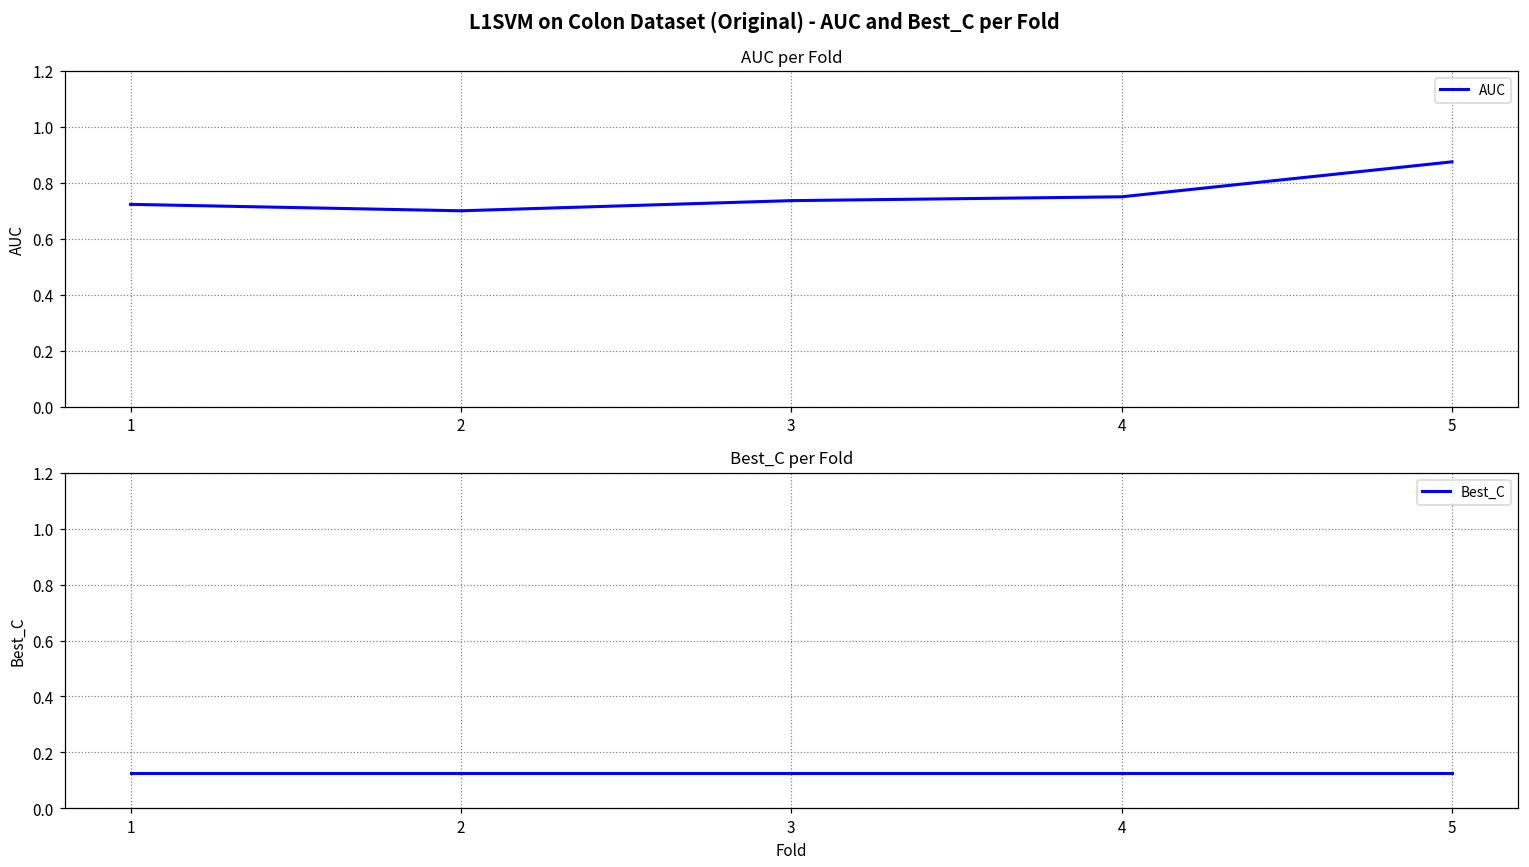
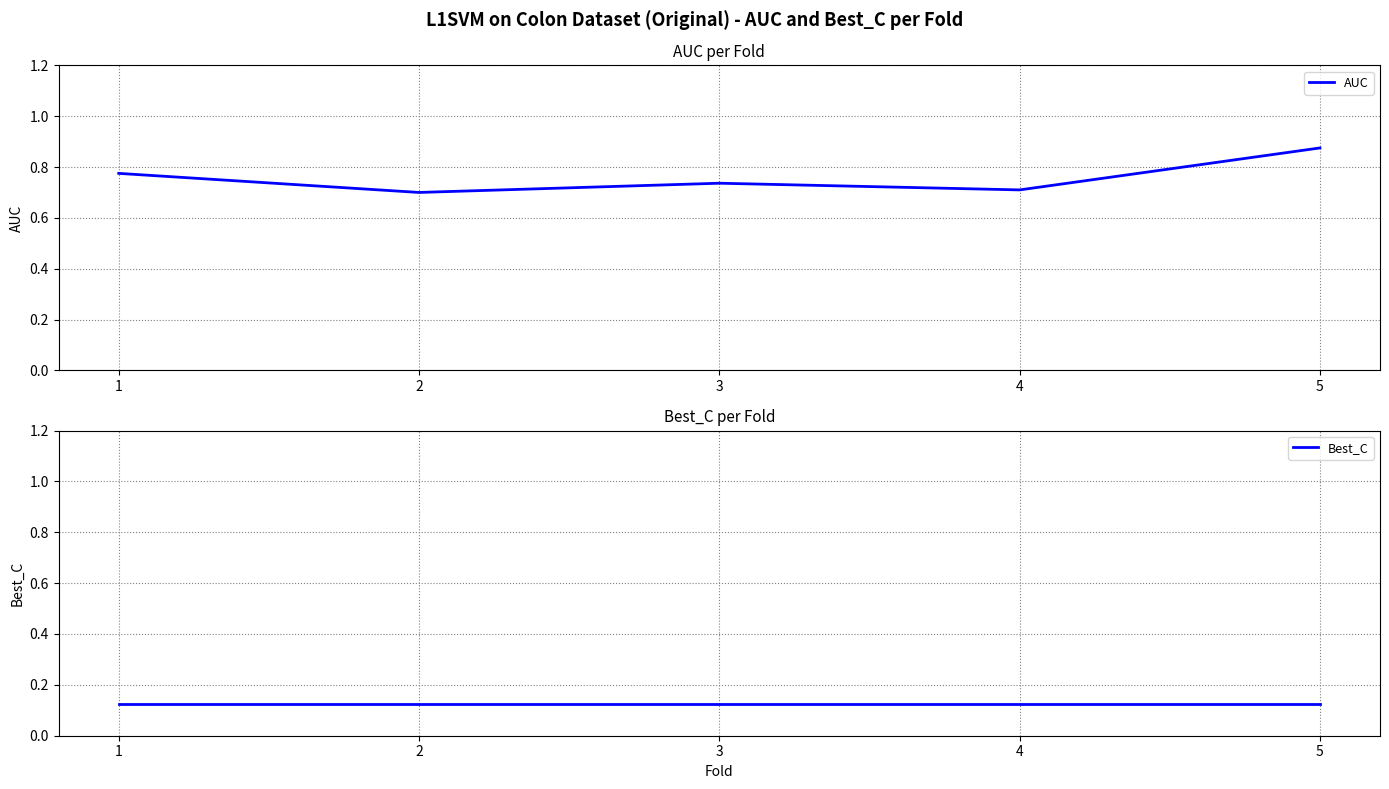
AUC per Fold, 1: 0.72 -> 0.78
AUC per Fold, 4: 0.75 -> 0.71
